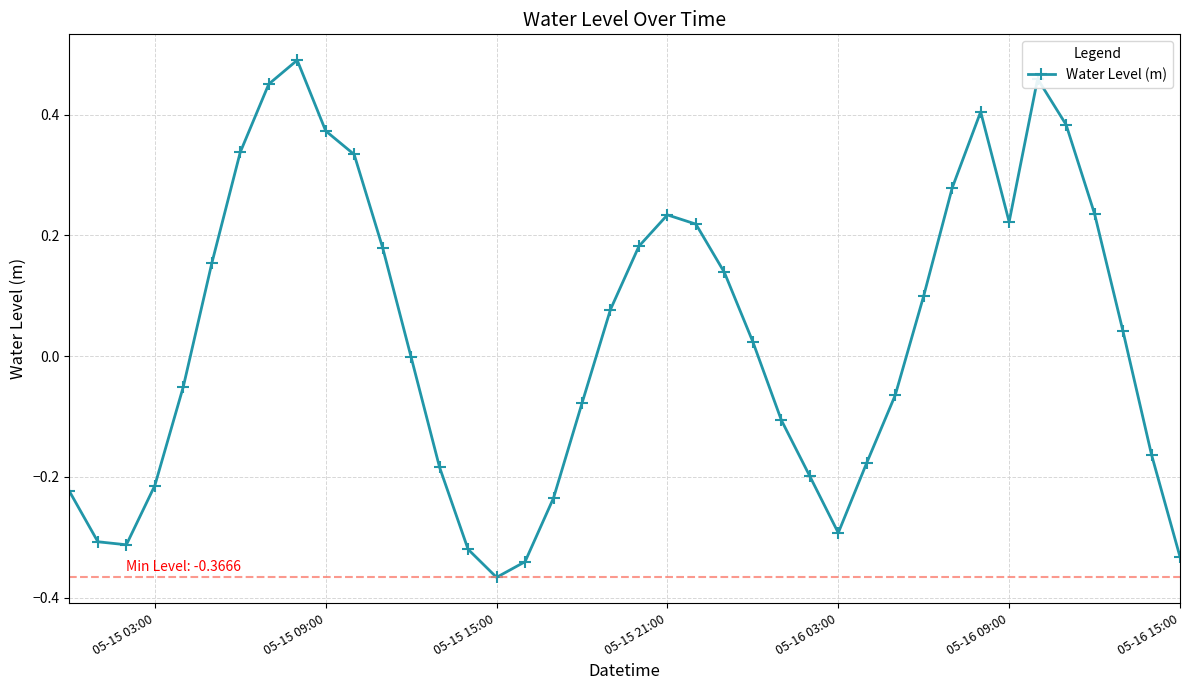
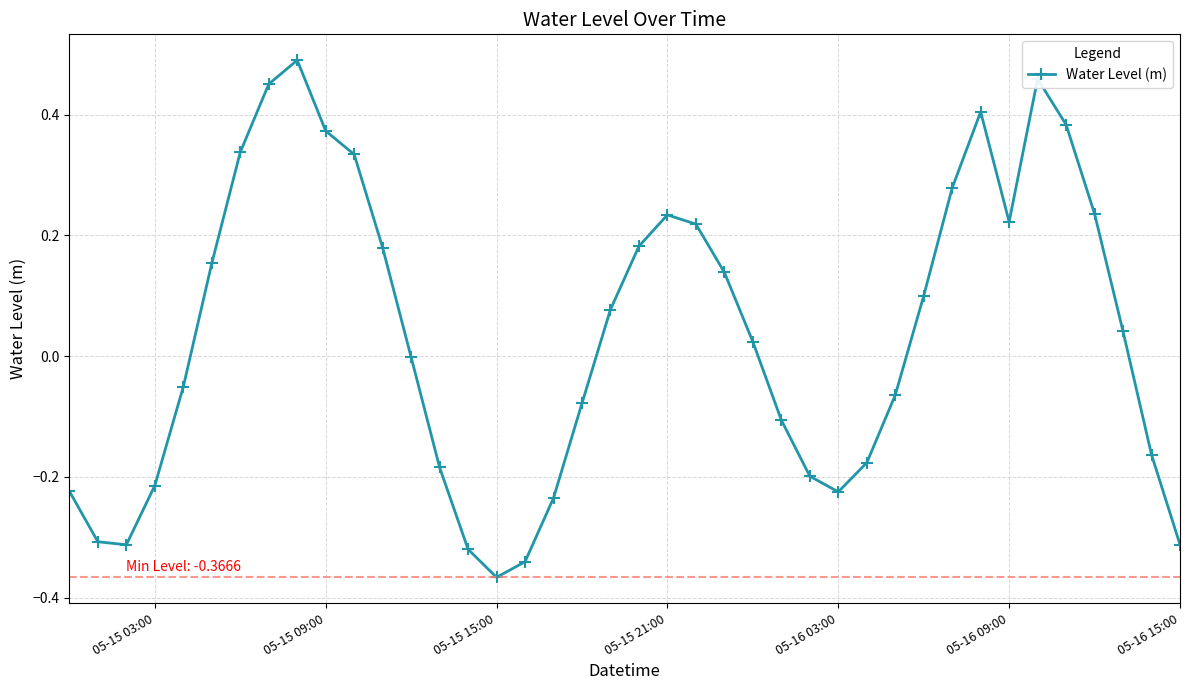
05-16 03:00: -0.29 -> -0.23
05-16 15:00: -0.33 -> -0.31
